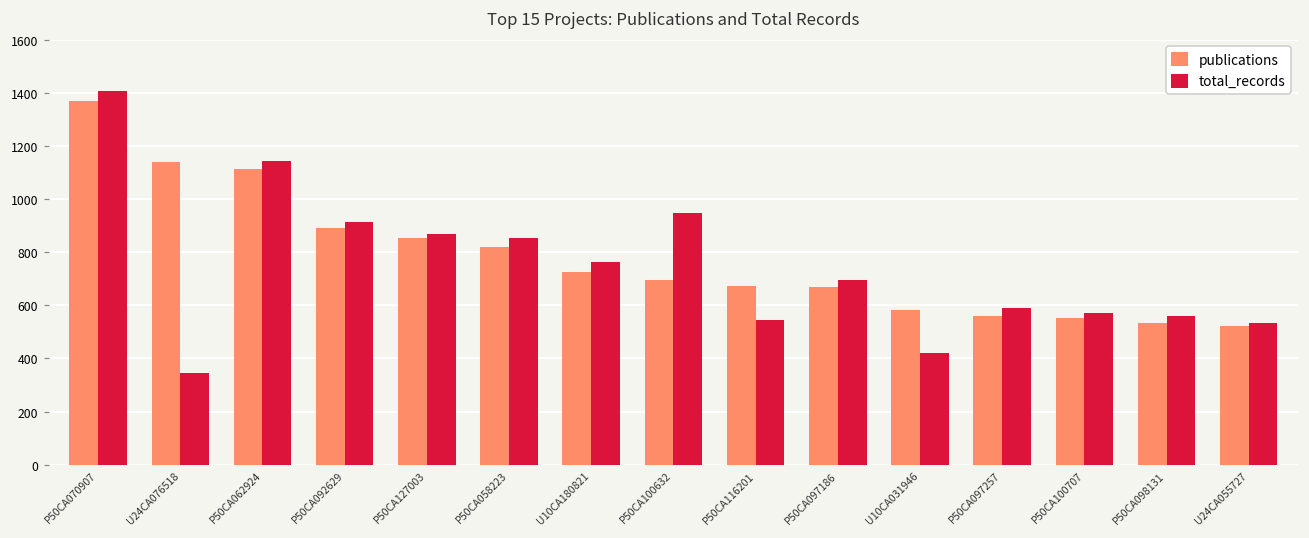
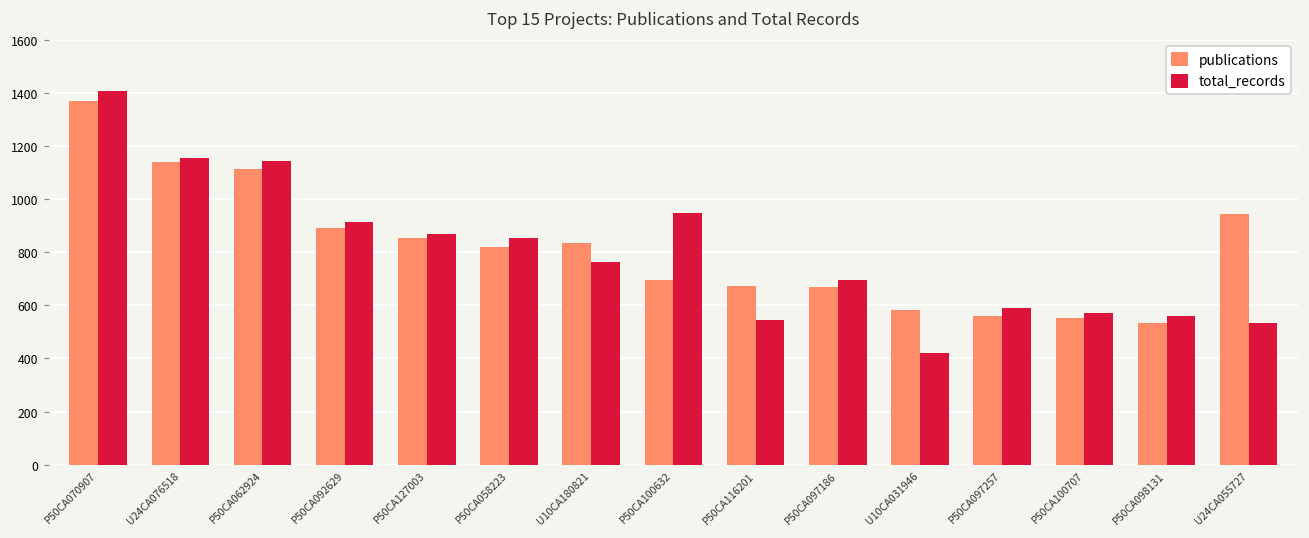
total_records, U24CA076518: 350 -> 1160
publications, U10CA180821: 730 -> 830
publications, U24CA055727: 520 -> 940
